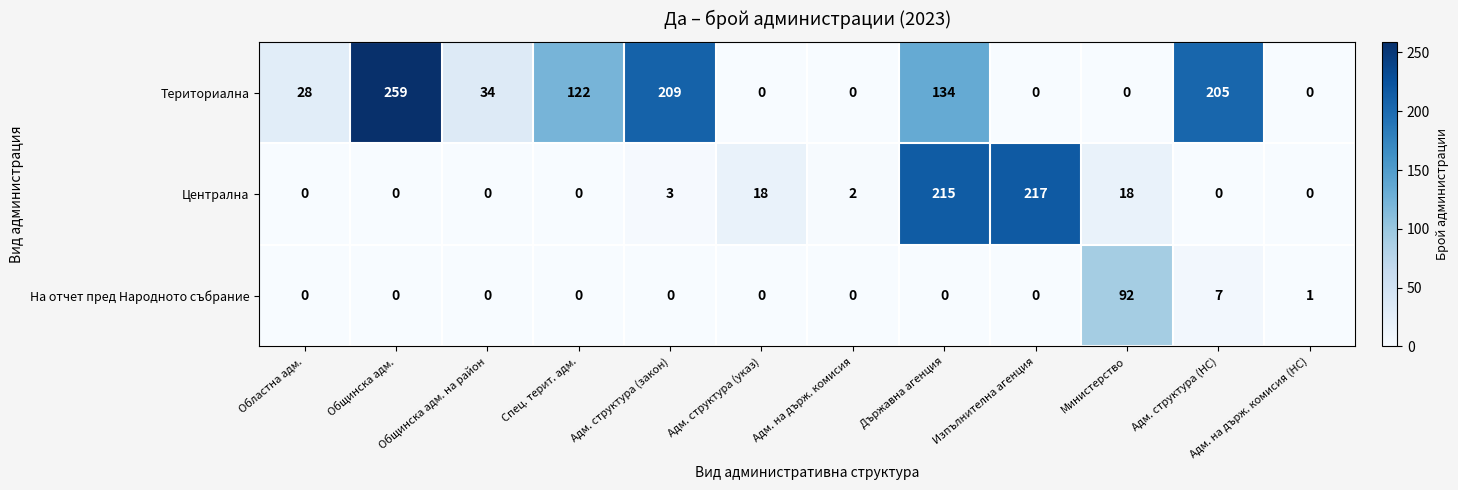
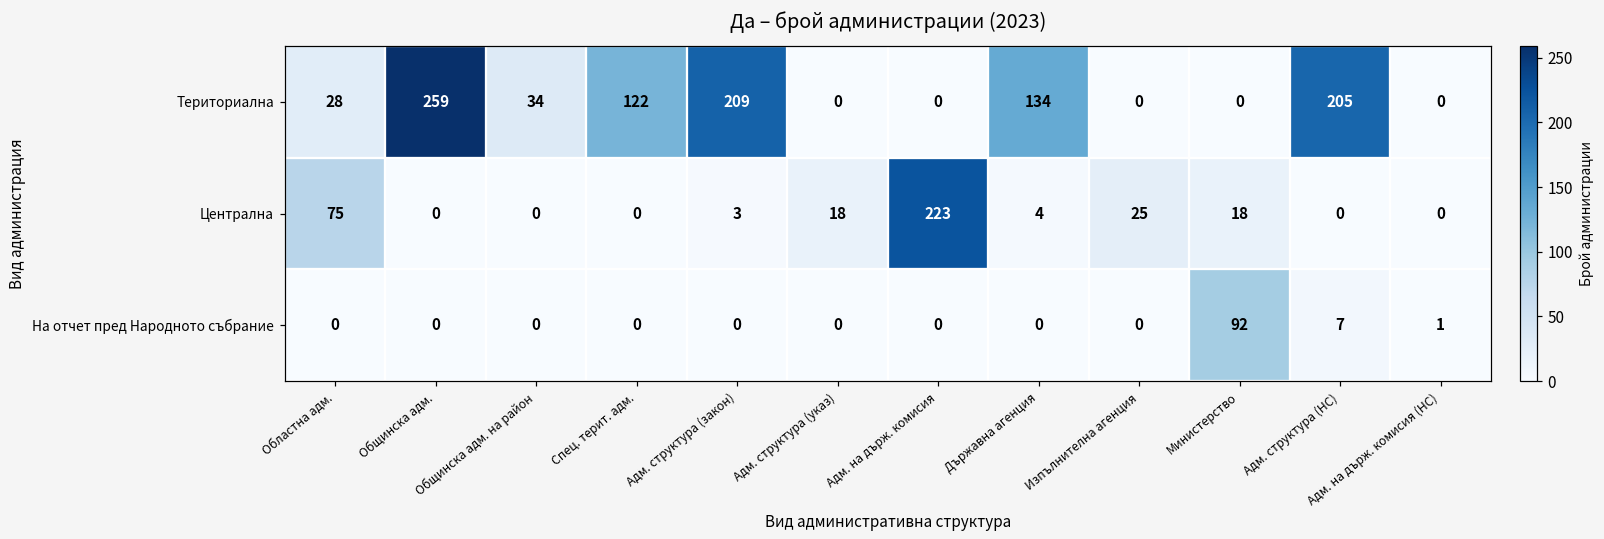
Централна, Областна адм.: 0 -> 75
Централна, Адм. на държ. комисия: 2 -> 223
Централна, Държавна агенция: 215 -> 4
Централна, Изпълнителна агенция: 217 -> 25
